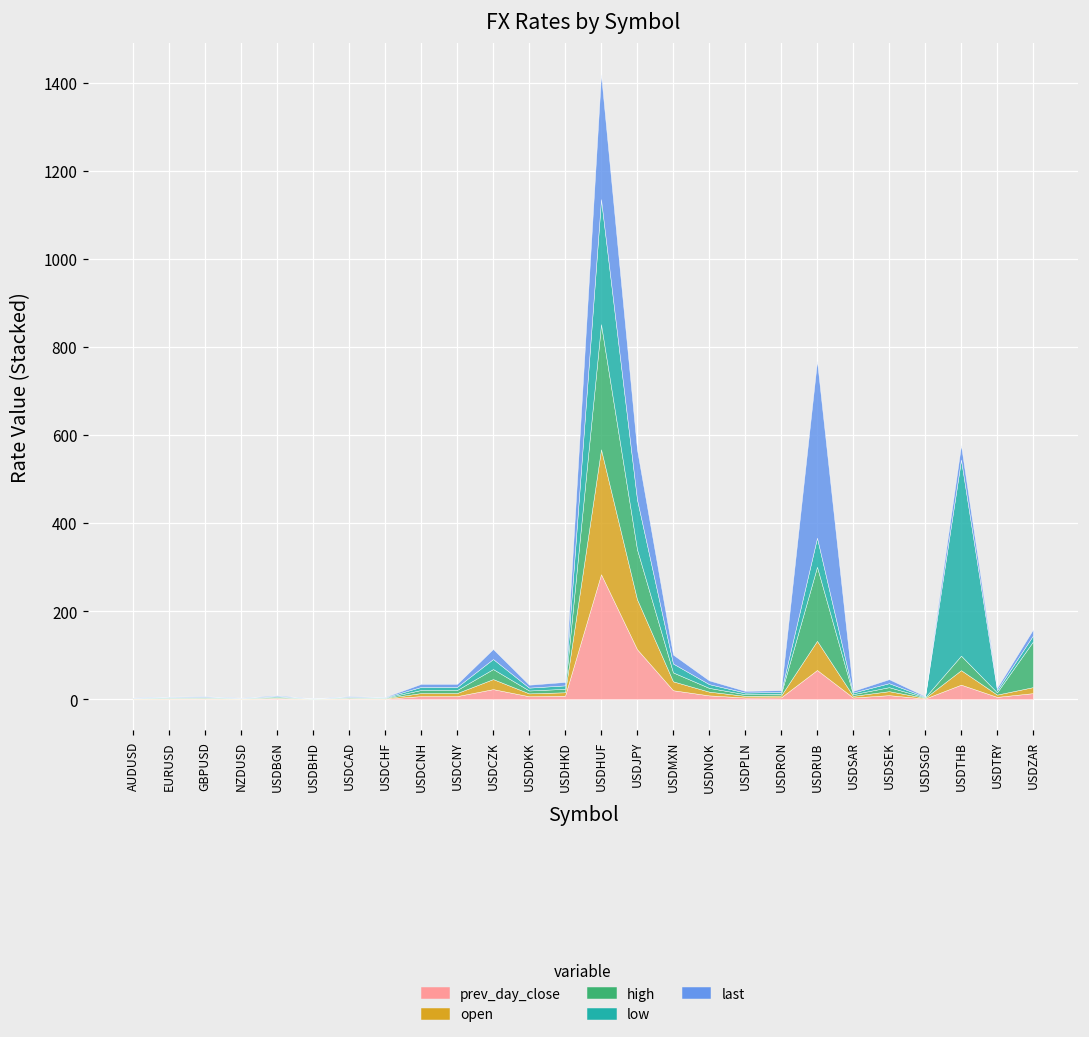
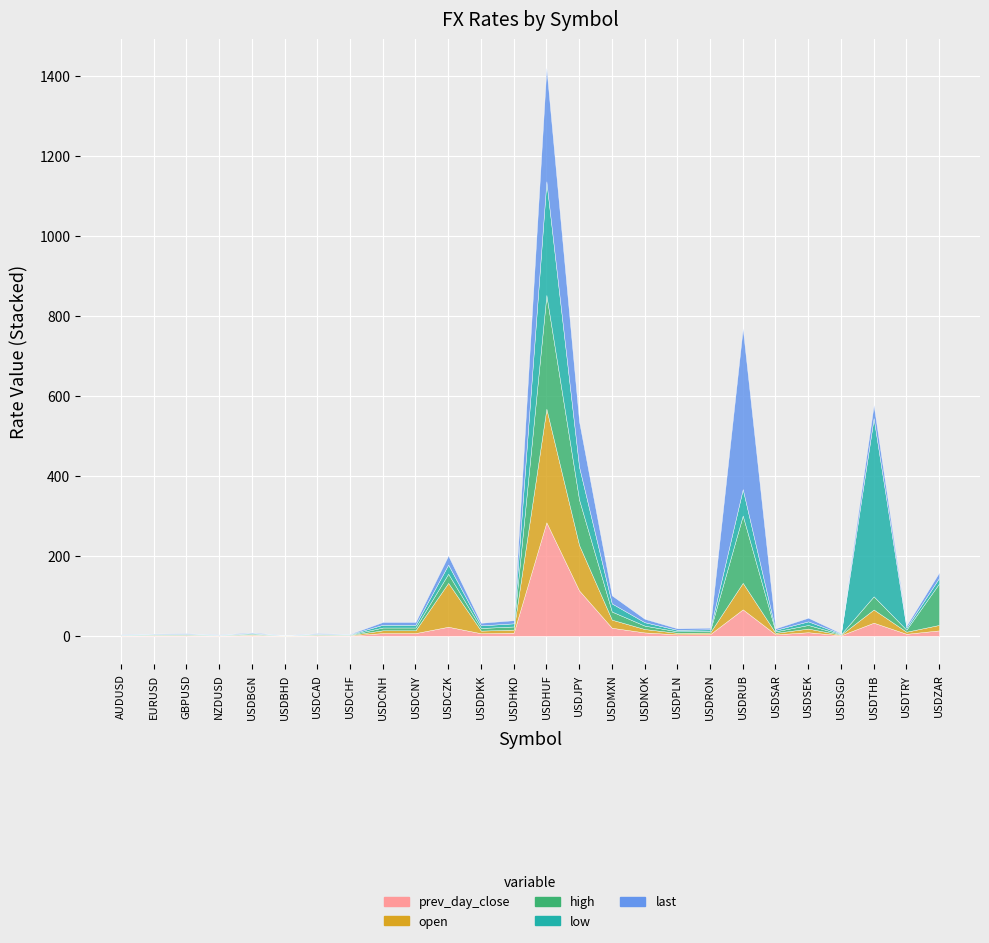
open, USDCZK: 20 -> 110
low, USDJPY: 110 -> 80
